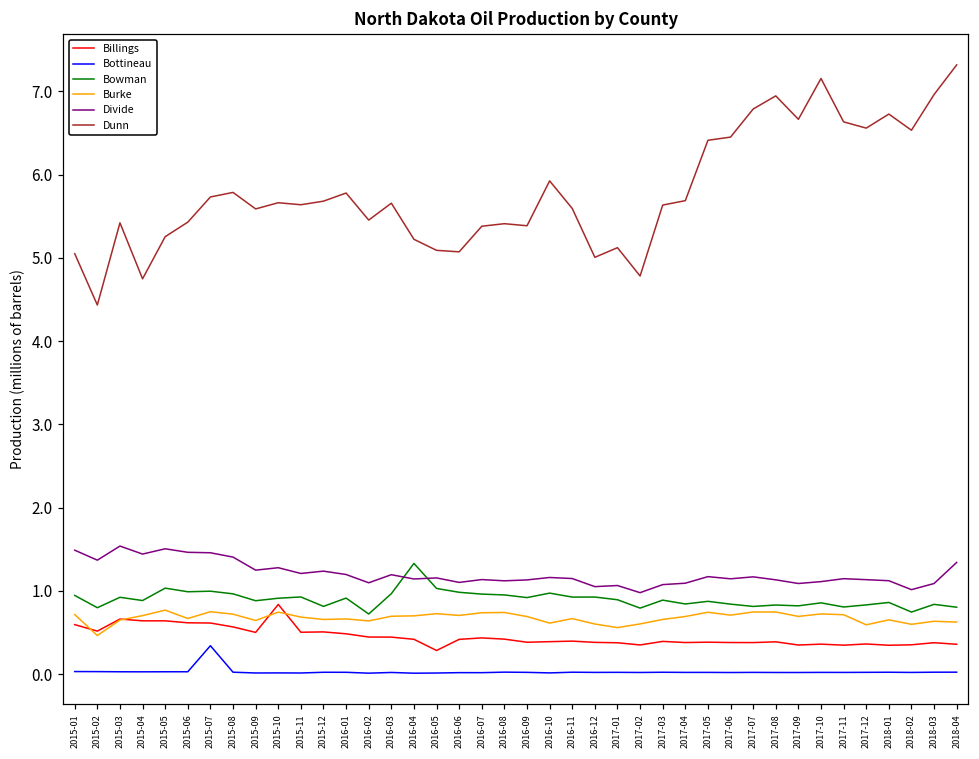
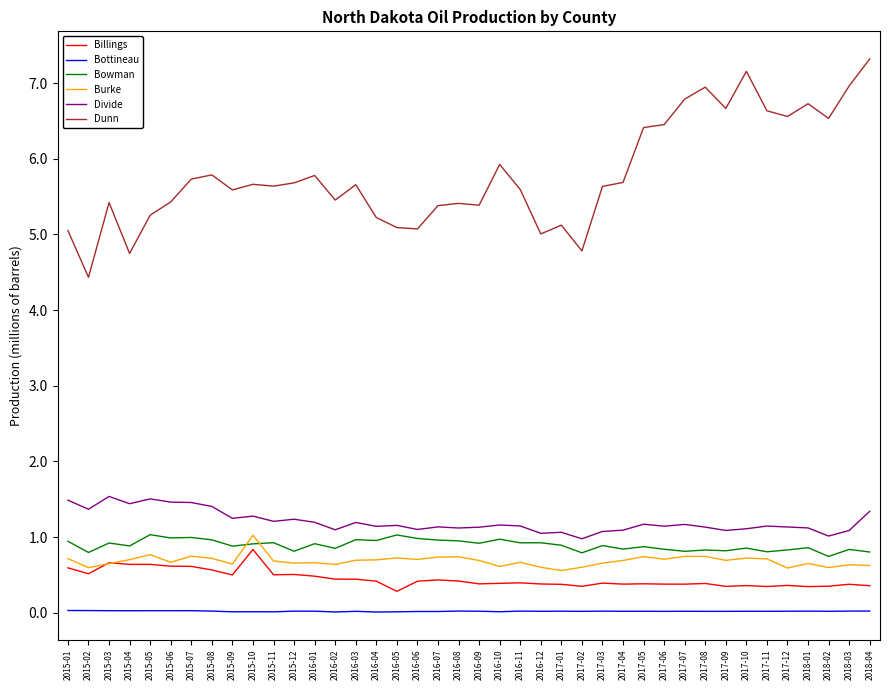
Burke, 2015-02: 0.5 -> 0.6
Bottineau, 2015-07: 0.3 -> 0.0
Burke, 2015-10: 0.7 -> 1.0
Bowman, 2016-02: 0.7 -> 0.9
Bowman, 2016-04: 1.3 -> 1.0
